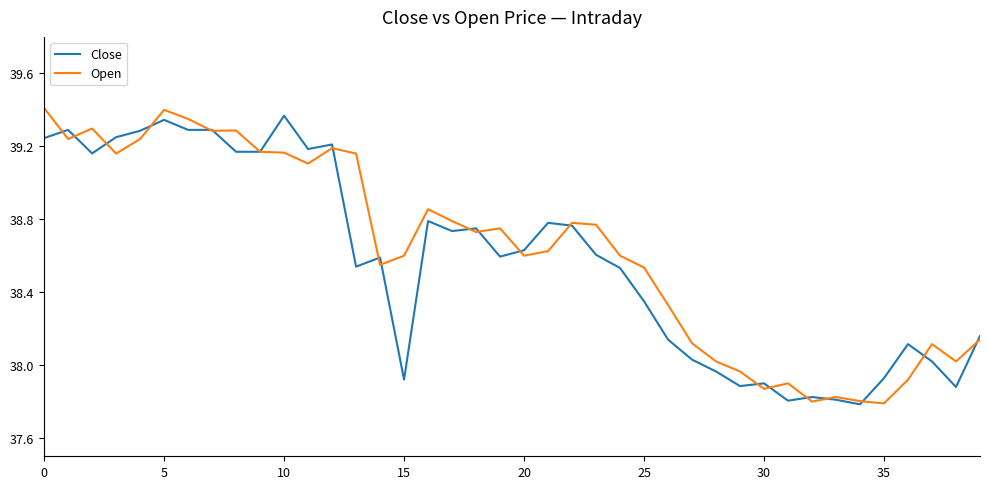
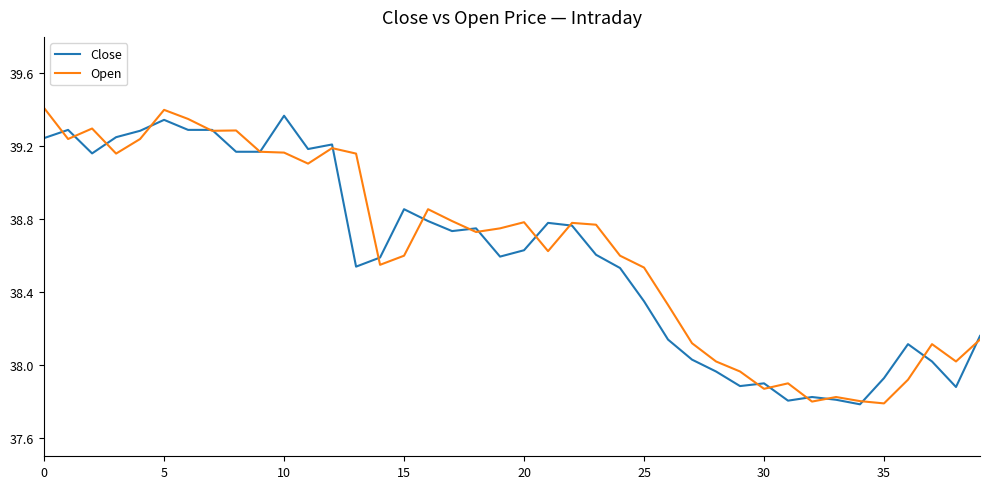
Close, 15: 37.92 -> 38.85
Open, 20: 38.60 -> 38.78
